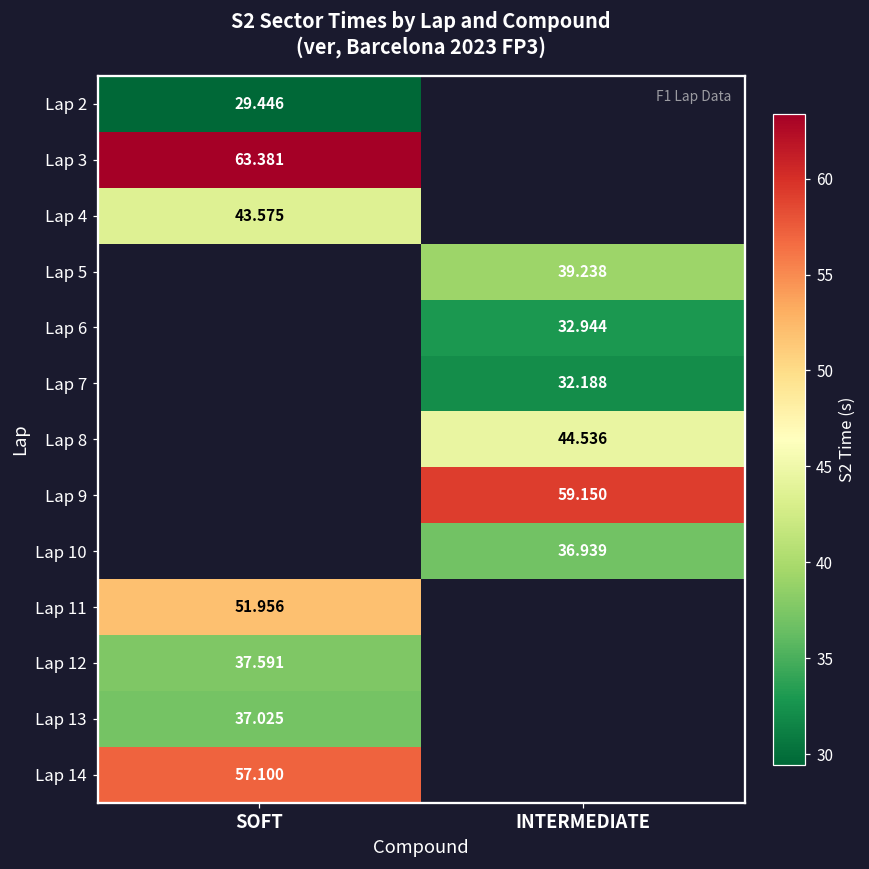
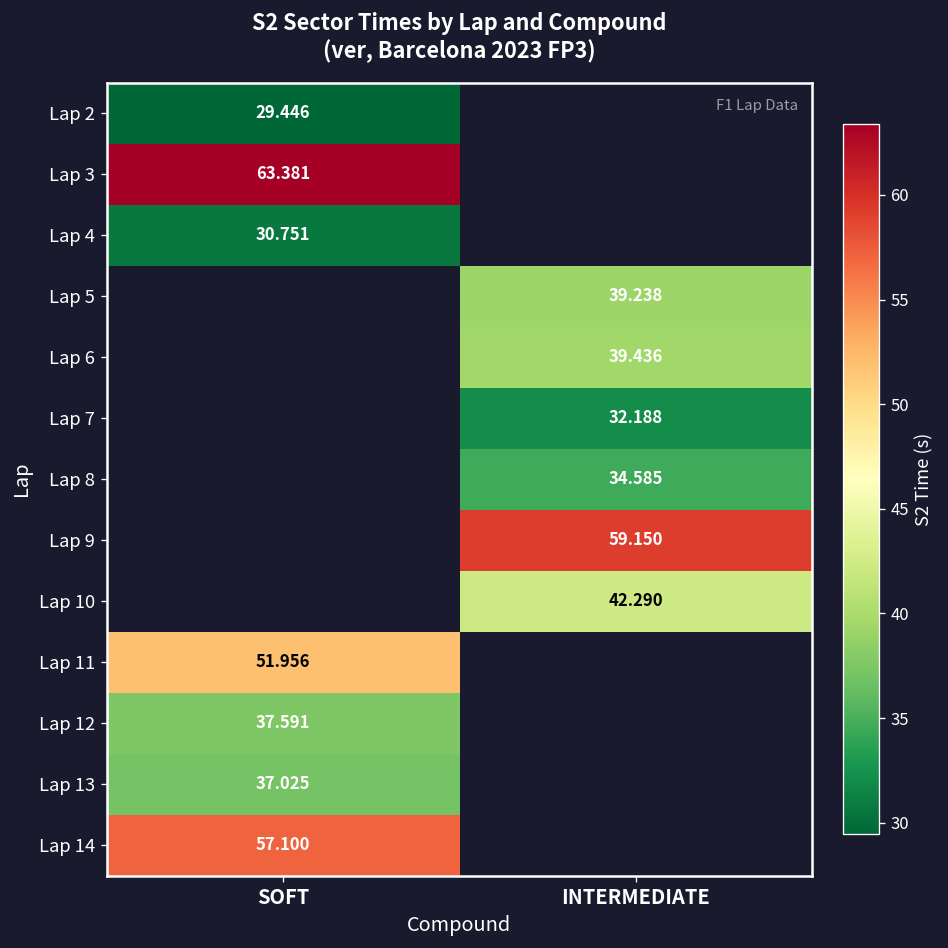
Lap 4, SOFT: 43.575 -> 30.751
Lap 6, INTERMEDIATE: 32.944 -> 39.436
Lap 8, INTERMEDIATE: 44.536 -> 34.585
Lap 10, INTERMEDIATE: 36.939 -> 42.290
